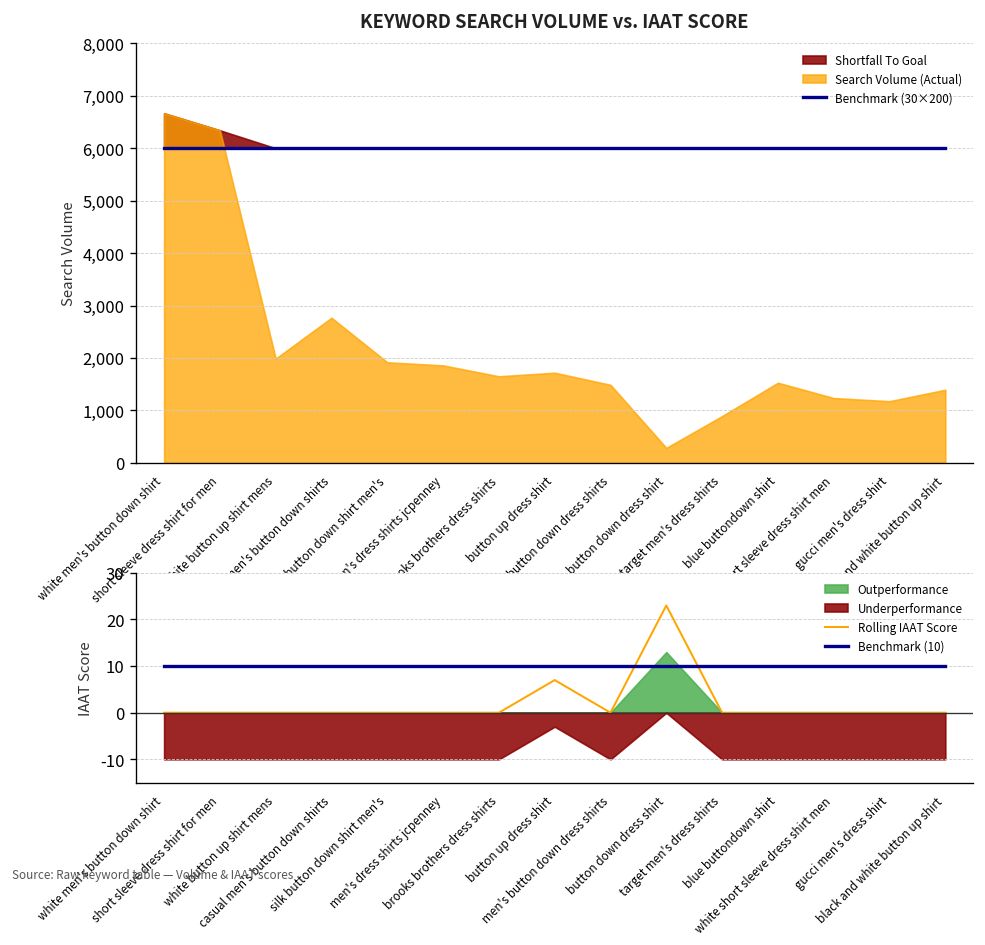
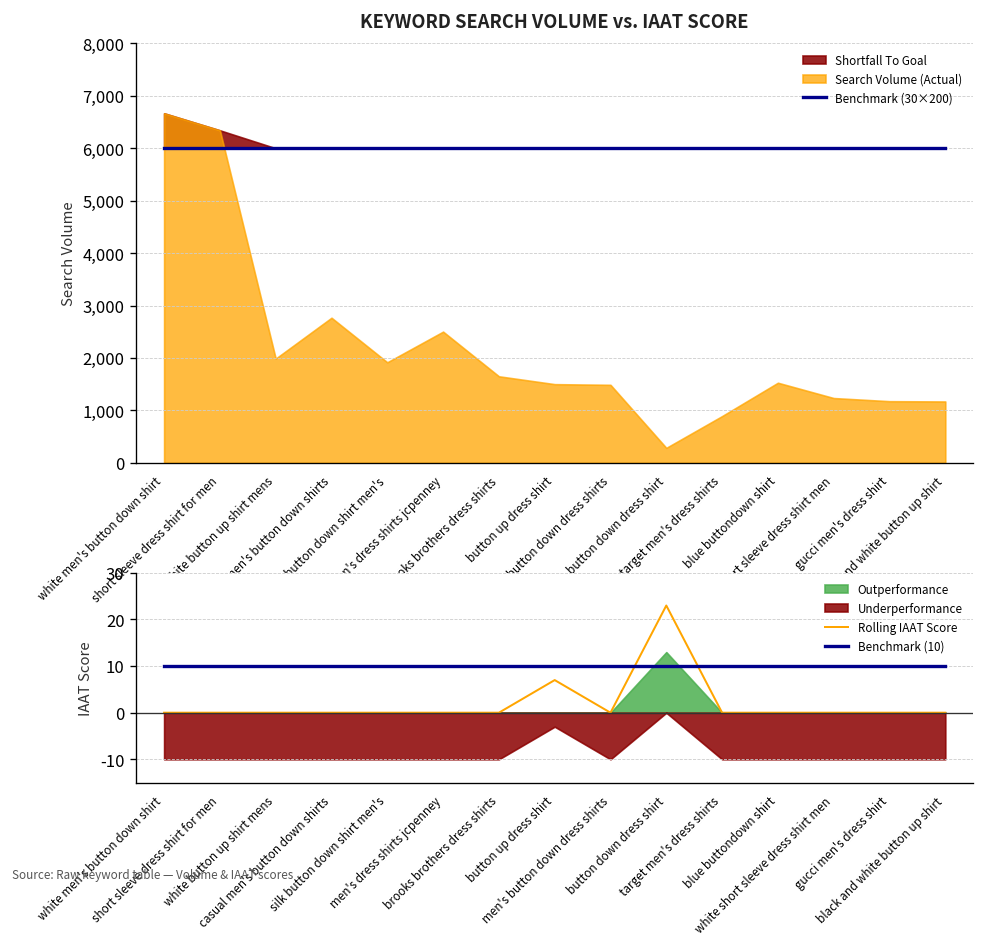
KEYWORD SEARCH VOLUME vs. IAAT SCORE, Search Volume (Actual), men's dress shirts jcpenney: 1,900 -> 2,500
KEYWORD SEARCH VOLUME vs. IAAT SCORE, Search Volume (Actual), button up dress shirt: 1,700 -> 1,500
KEYWORD SEARCH VOLUME vs. IAAT SCORE, Search Volume (Actual), black and white button up shirt: 1,400 -> 1,200
